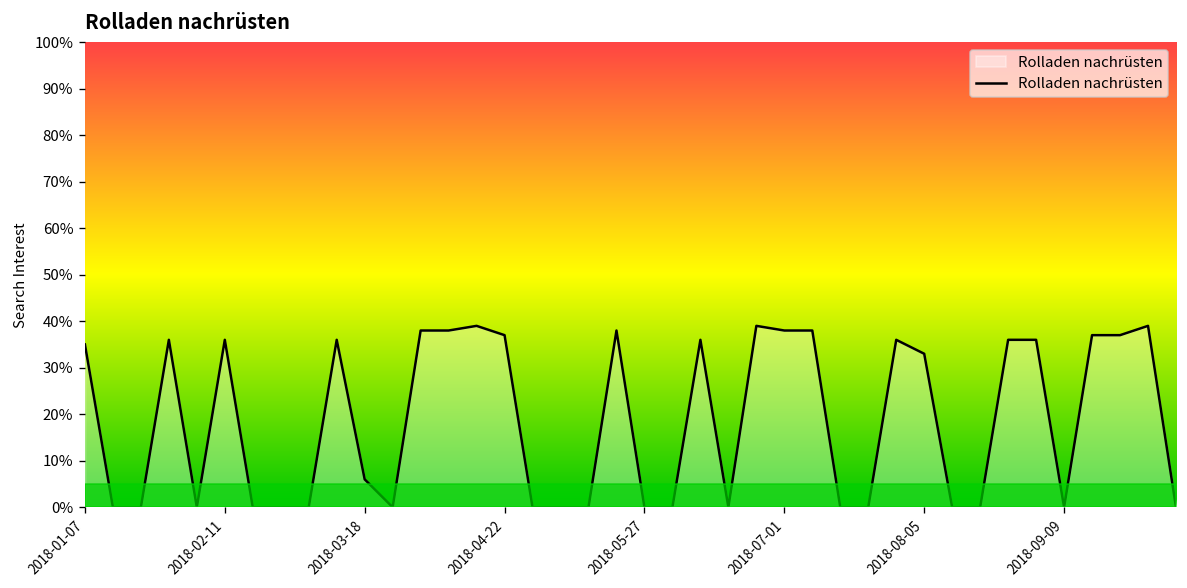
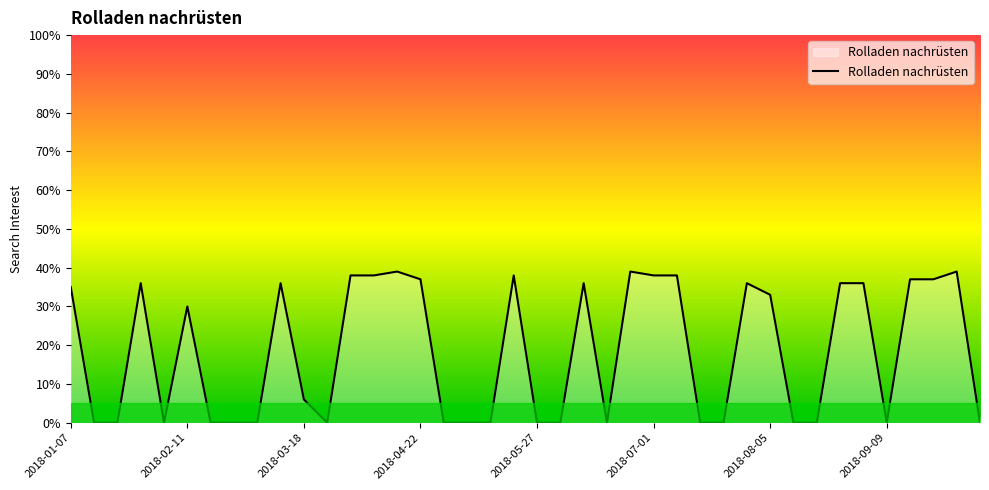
2018-02-11: 36% -> 30%
